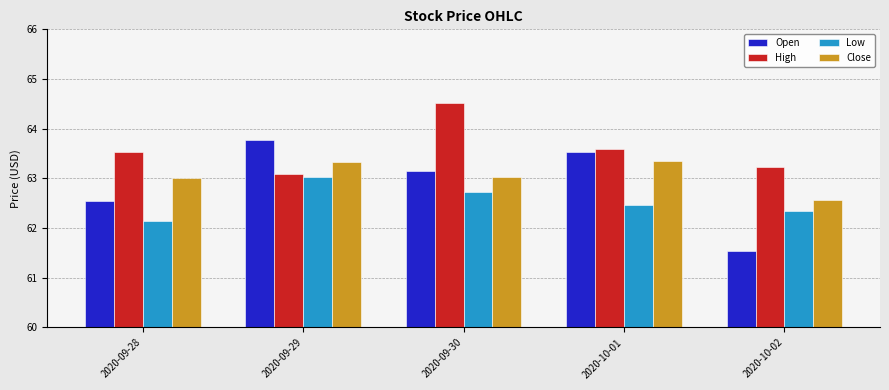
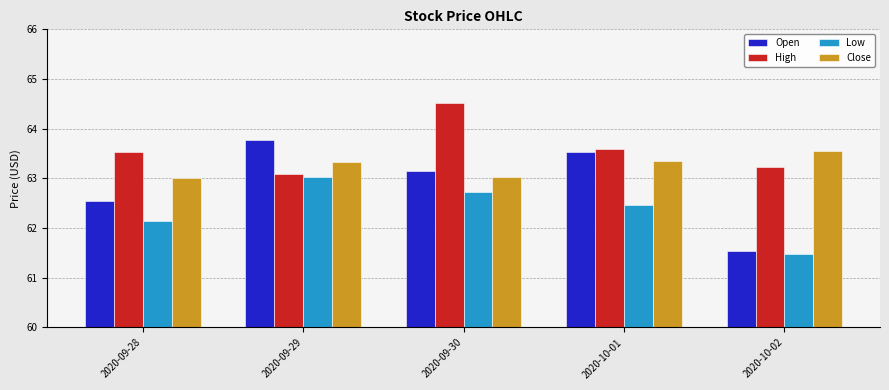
Low, 2020-10-02: 62.4 -> 61.5
Close, 2020-10-02: 62.6 -> 63.5
